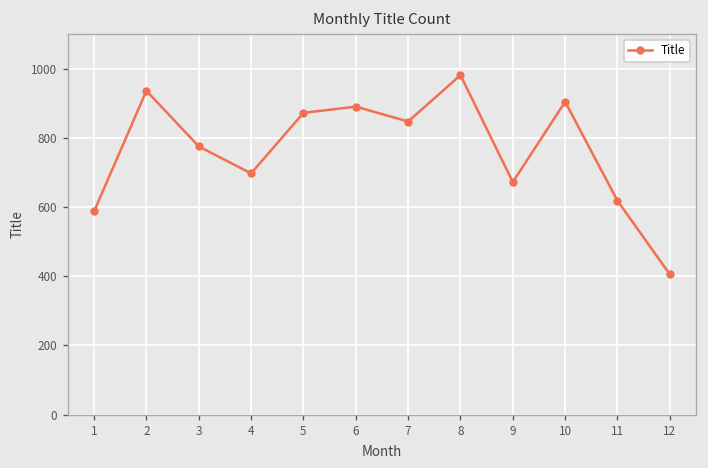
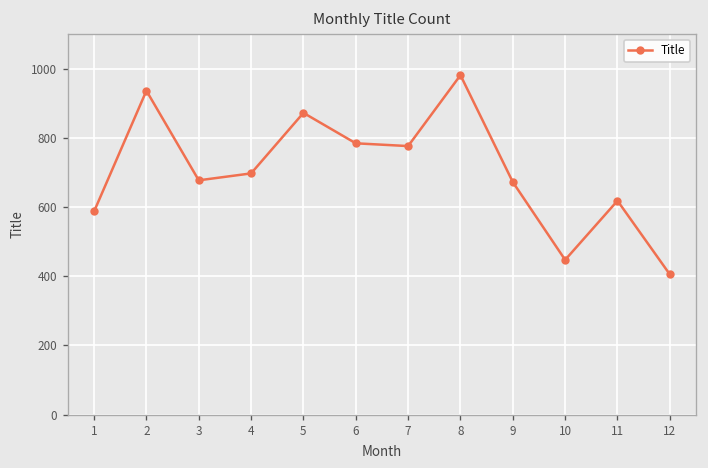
3: 780 -> 680
6: 890 -> 780
7: 850 -> 780
10: 900 -> 450
